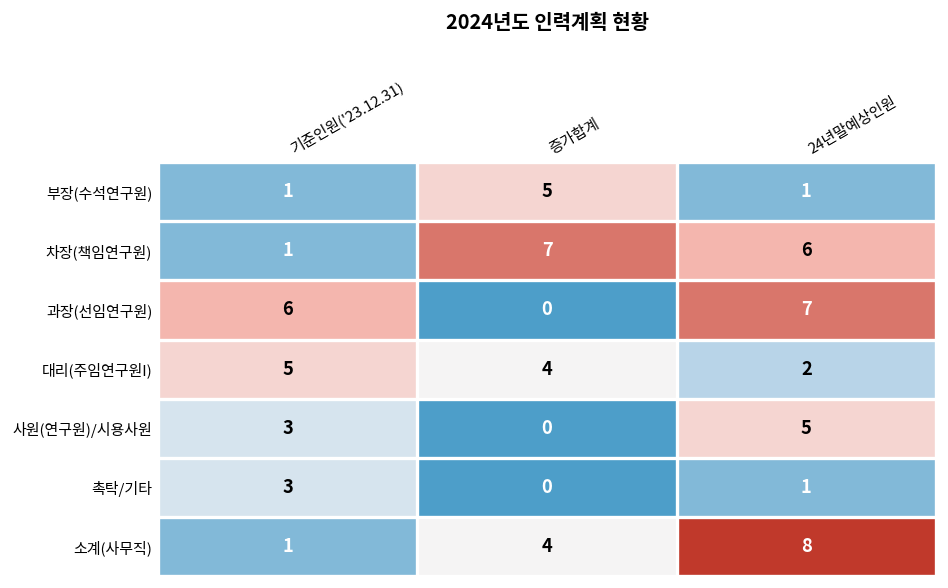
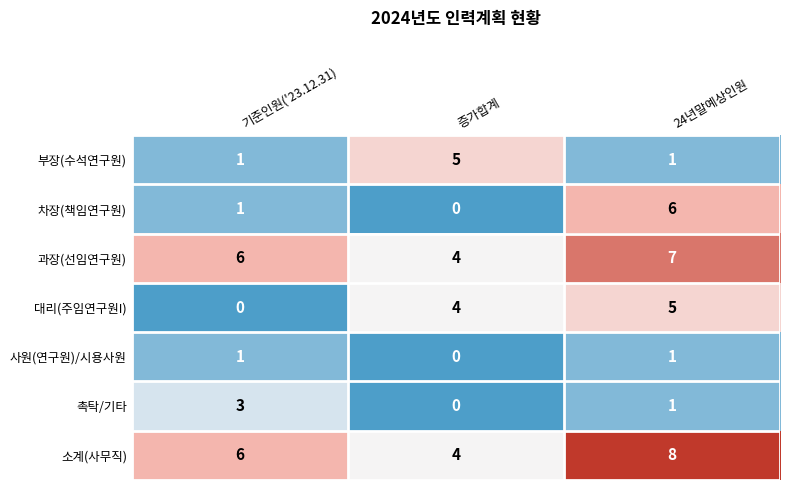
차장(책임연구원), 증가합계: 7 -> 0
과장(선임연구원), 증가합계: 0 -> 4
대리(주임연구원I), 기준인원('23.12.31): 5 -> 0
대리(주임연구원I), 24년말예상인원: 2 -> 5
사원(연구원)/시용사원, 기준인원('23.12.31): 3 -> 1
사원(연구원)/시용사원, 24년말예상인원: 5 -> 1
소계(사무직), 기준인원('23.12.31): 1 -> 6
